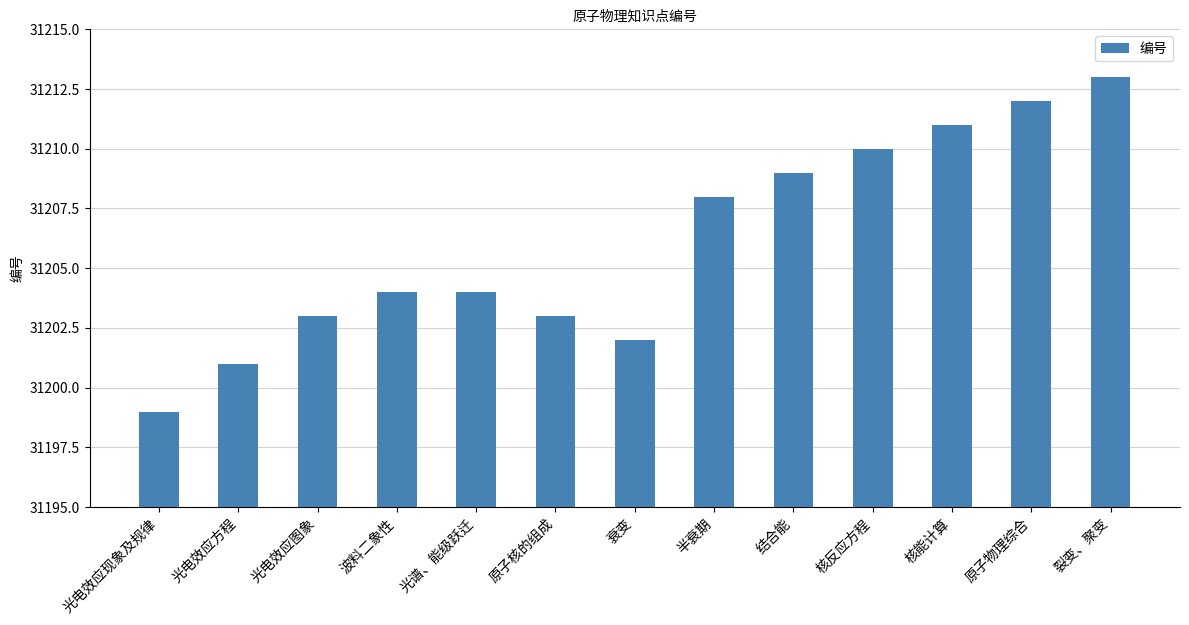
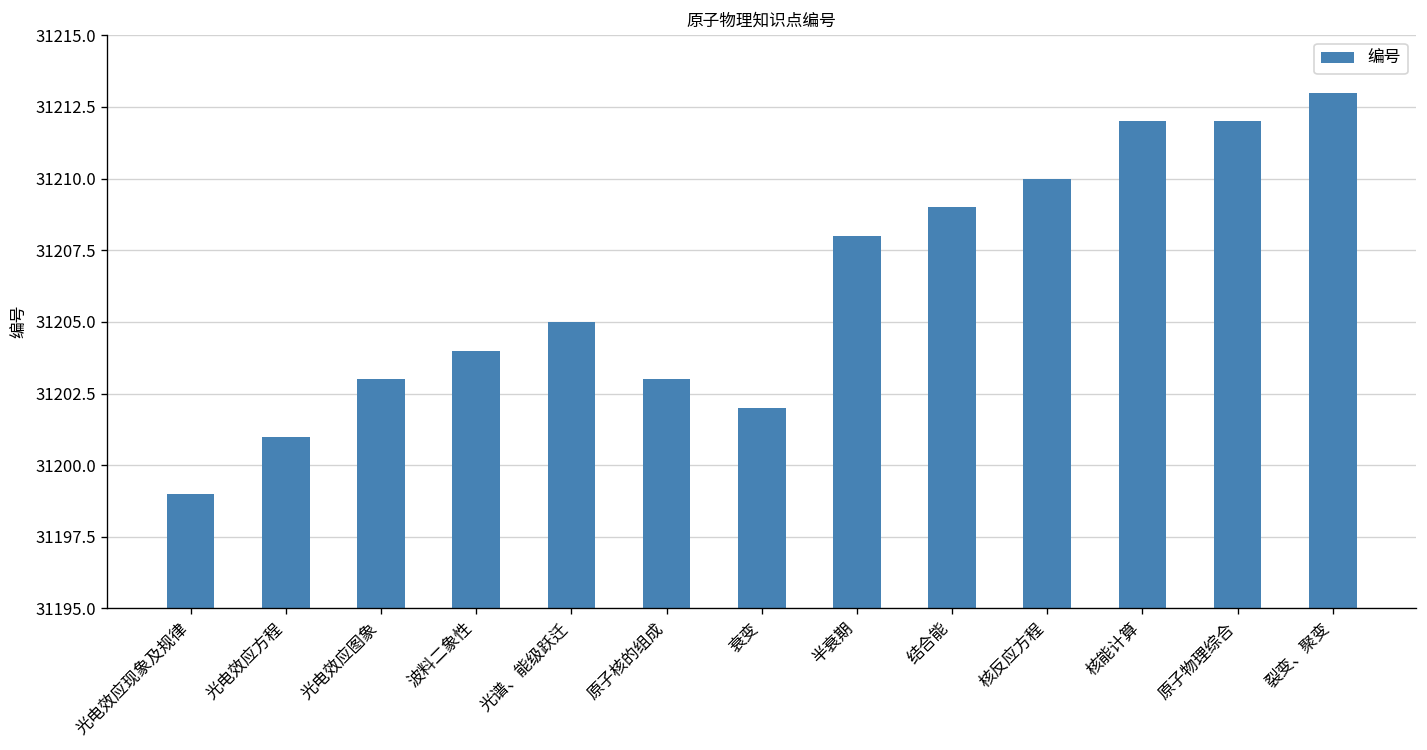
光谱、能级跃迁: 31204 -> 31205
核能计算: 31211 -> 31212
